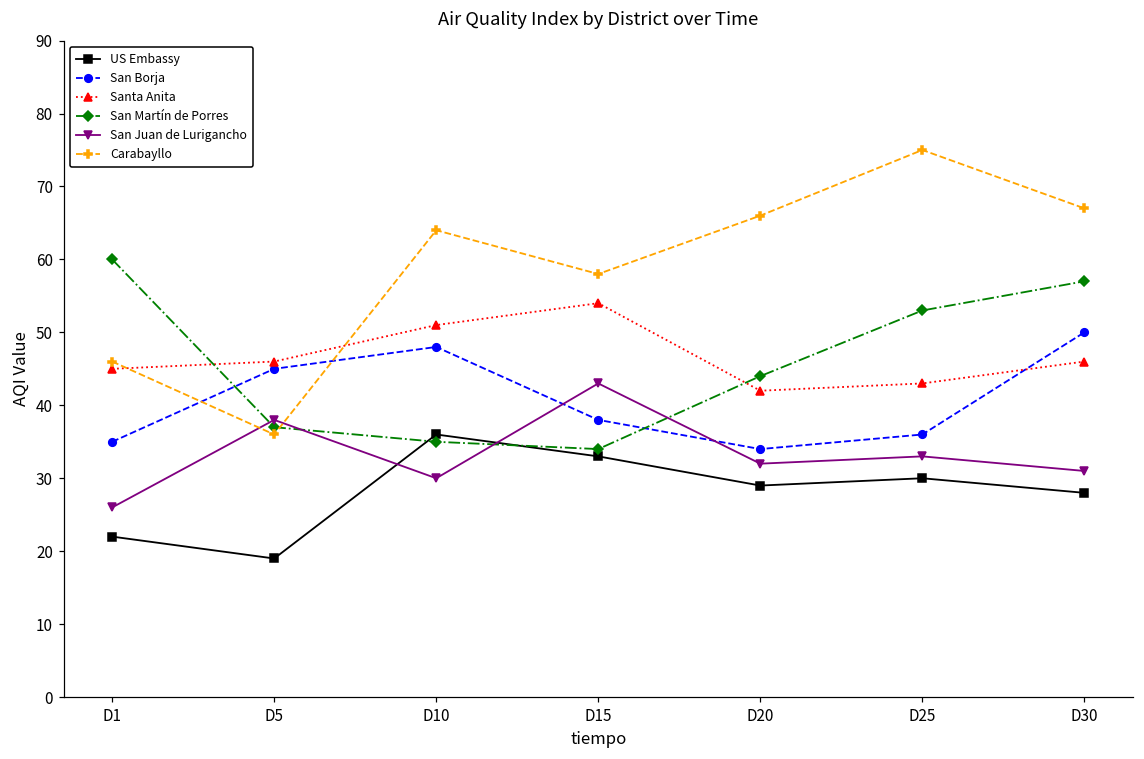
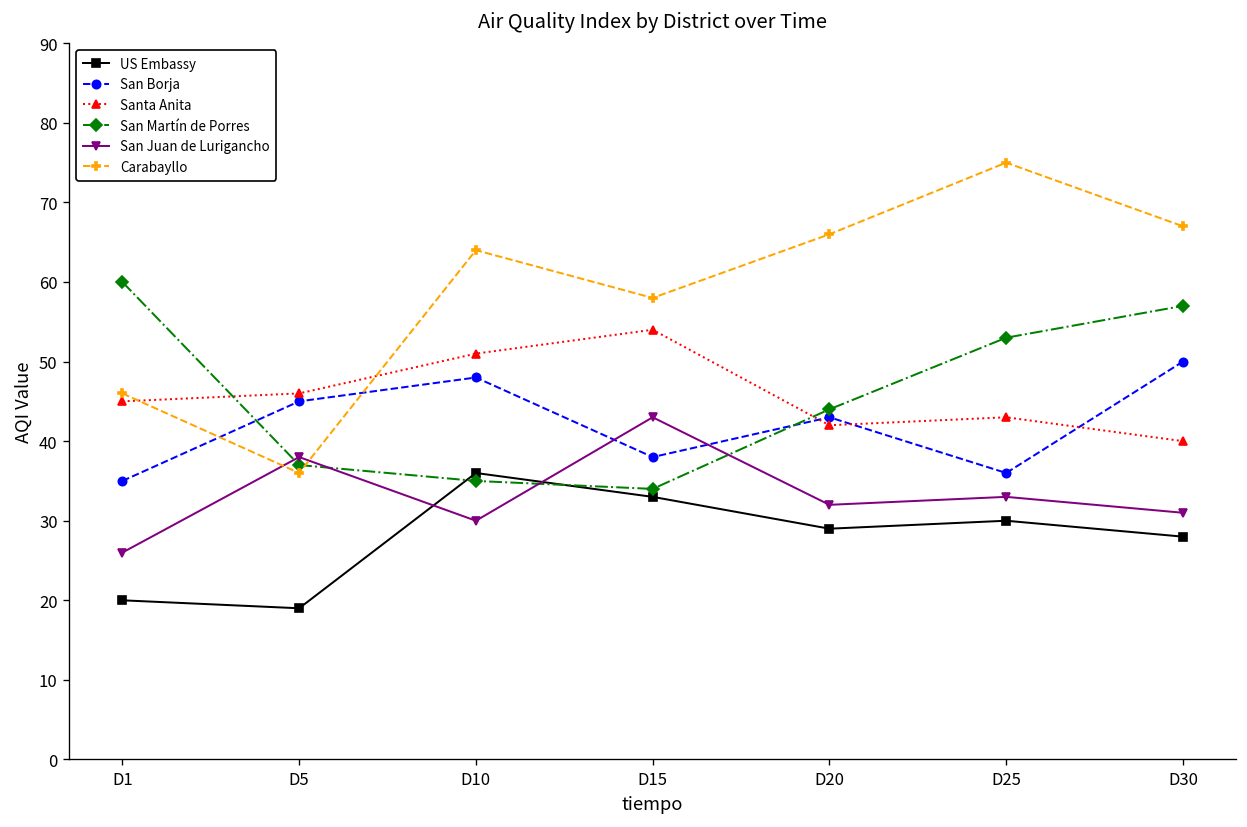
US Embassy, D1: 22 -> 20
San Borja, D20: 34 -> 43
Santa Anita, D30: 46 -> 40
